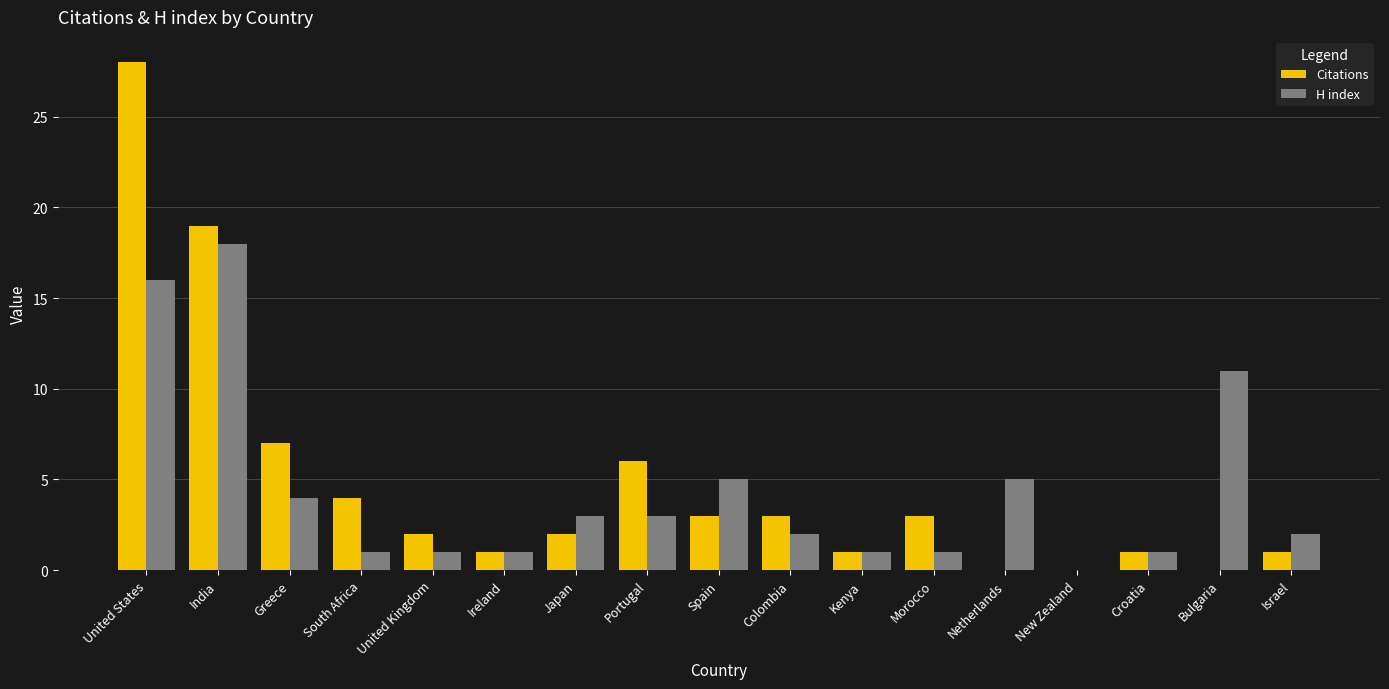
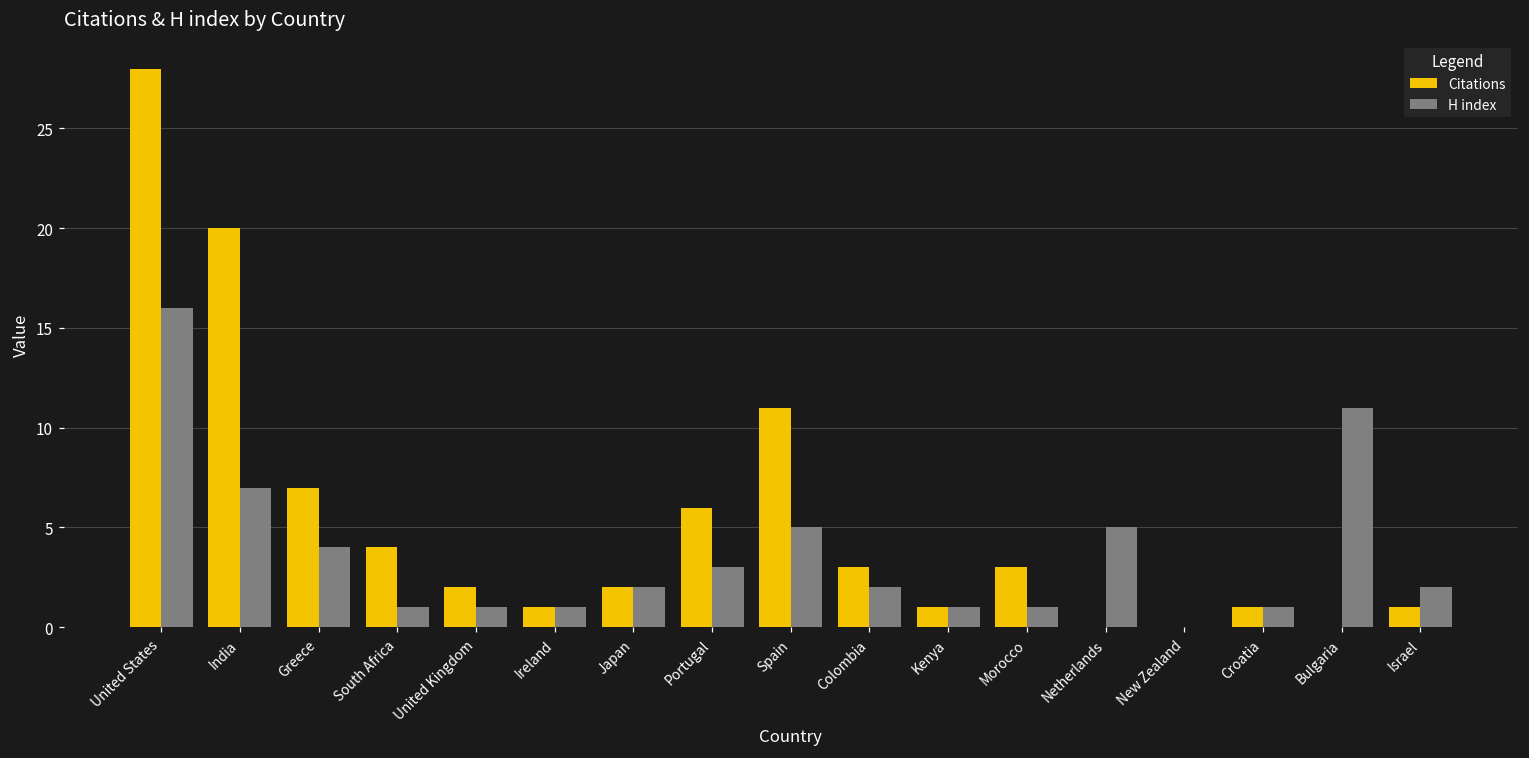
Citations, India: 19 -> 20
H index, India: 18 -> 7
H index, Japan: 3 -> 2
Citations, Spain: 3 -> 11
